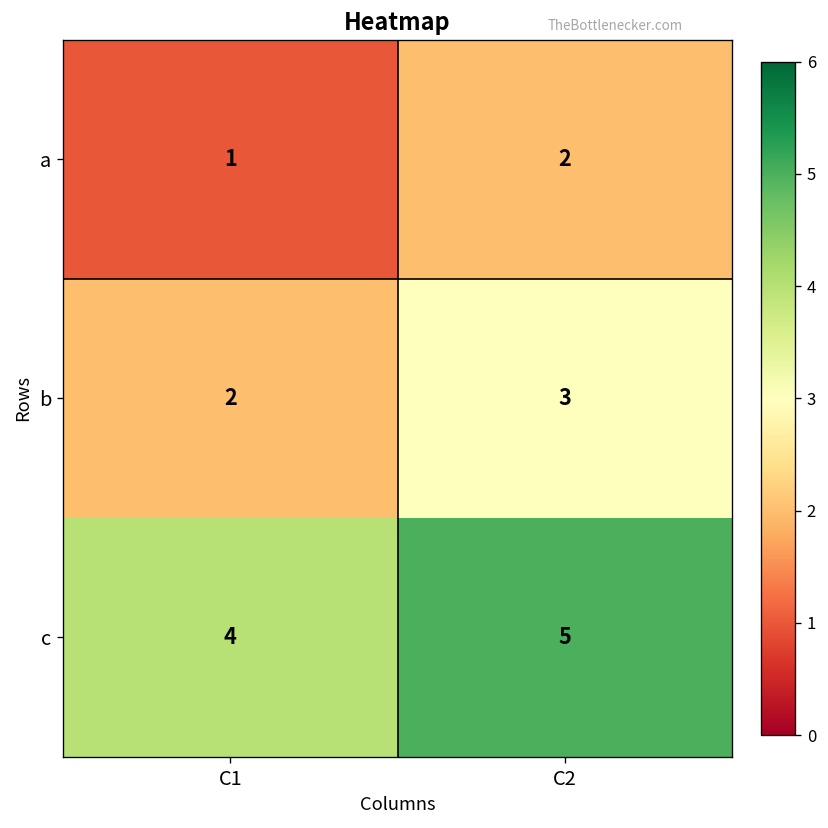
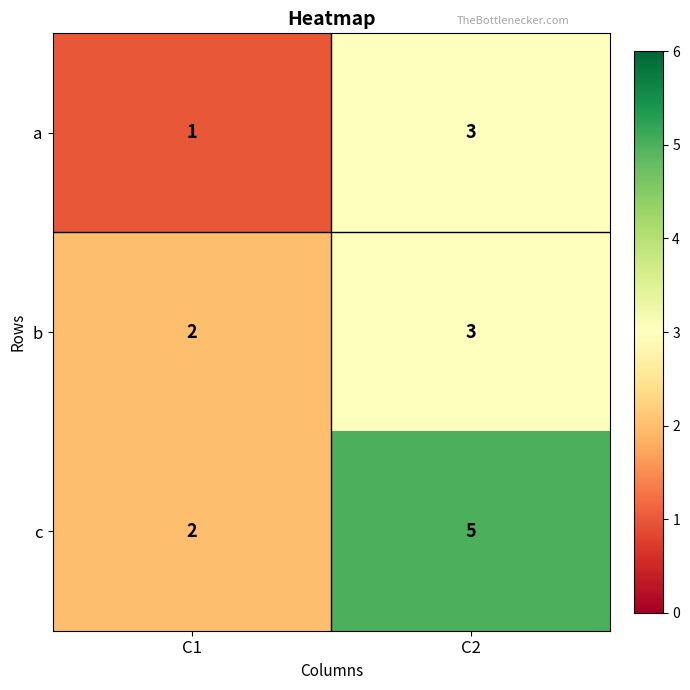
a, C2: 2 -> 3
c, C1: 4 -> 2
